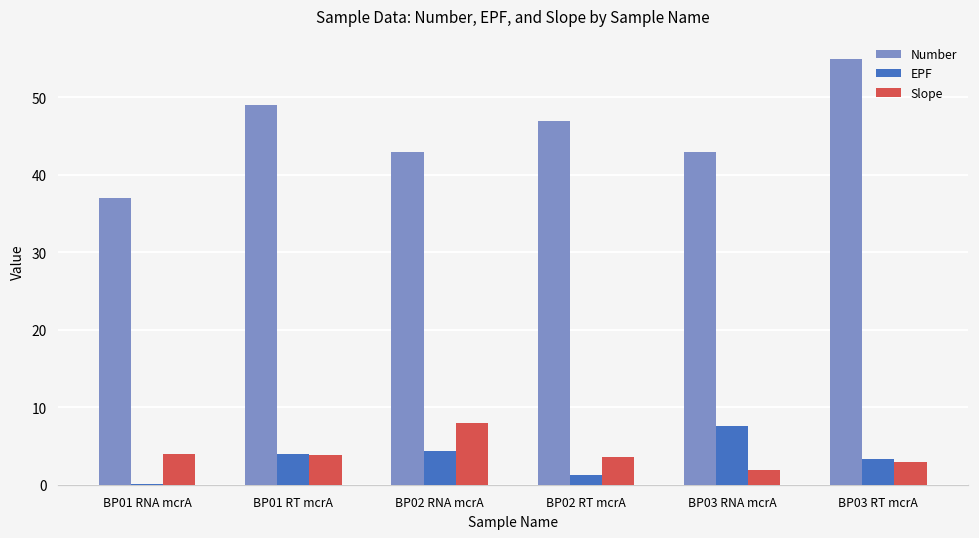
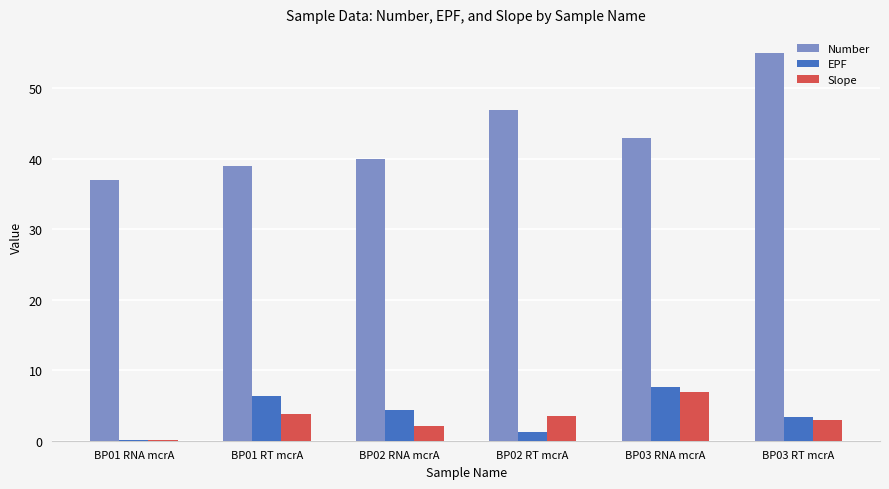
Slope, BP01 RNA mcrA: 4 -> 0
Number, BP01 RT mcrA: 49 -> 39
EPF, BP01 RT mcrA: 4 -> 6
Number, BP02 RNA mcrA: 43 -> 40
Slope, BP02 RNA mcrA: 8 -> 2
Slope, BP03 RNA mcrA: 2 -> 7
